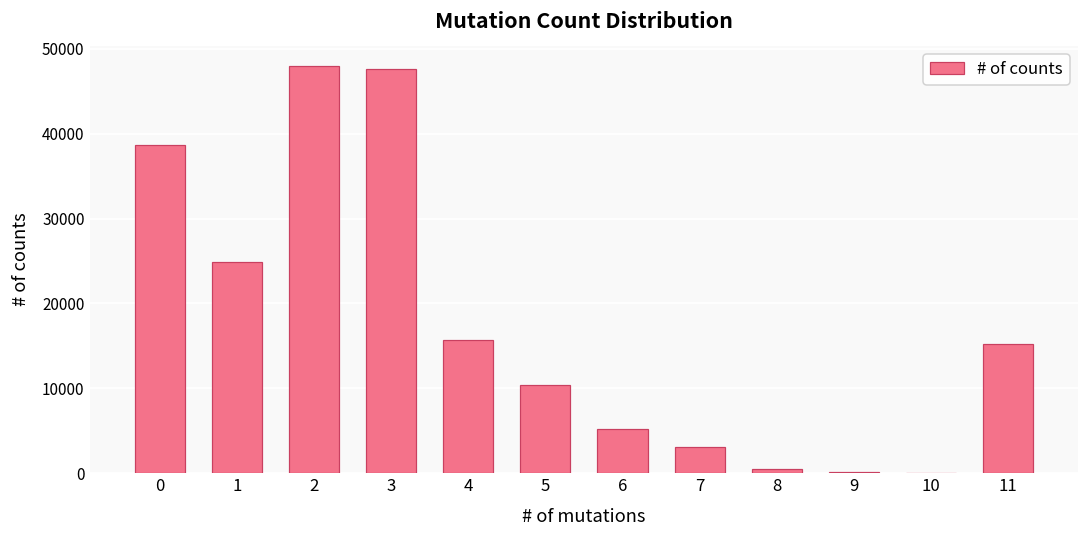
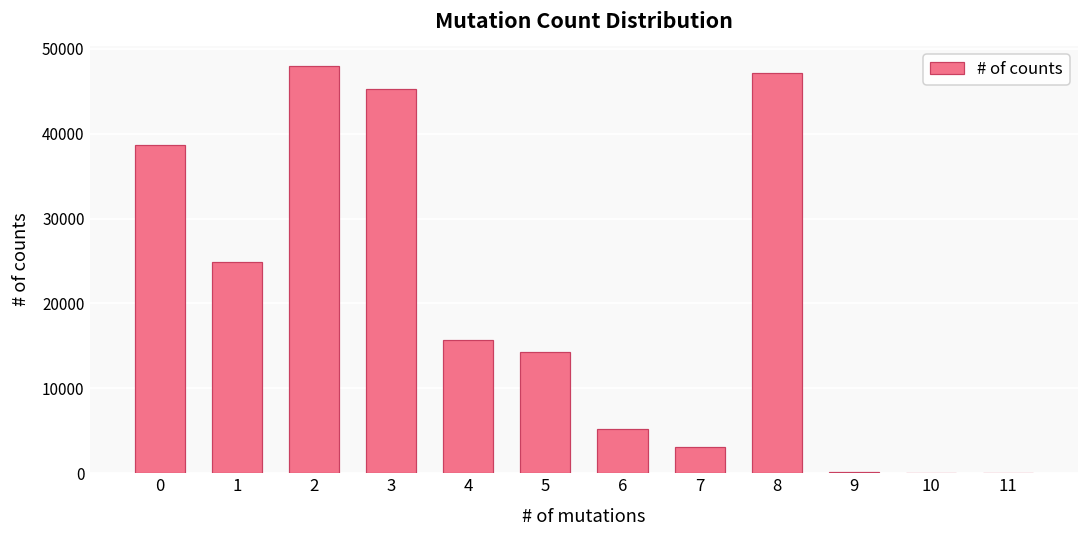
3: 48000 -> 45000
5: 10000 -> 14000
8: 0 -> 47000
11: 15000 -> 0
